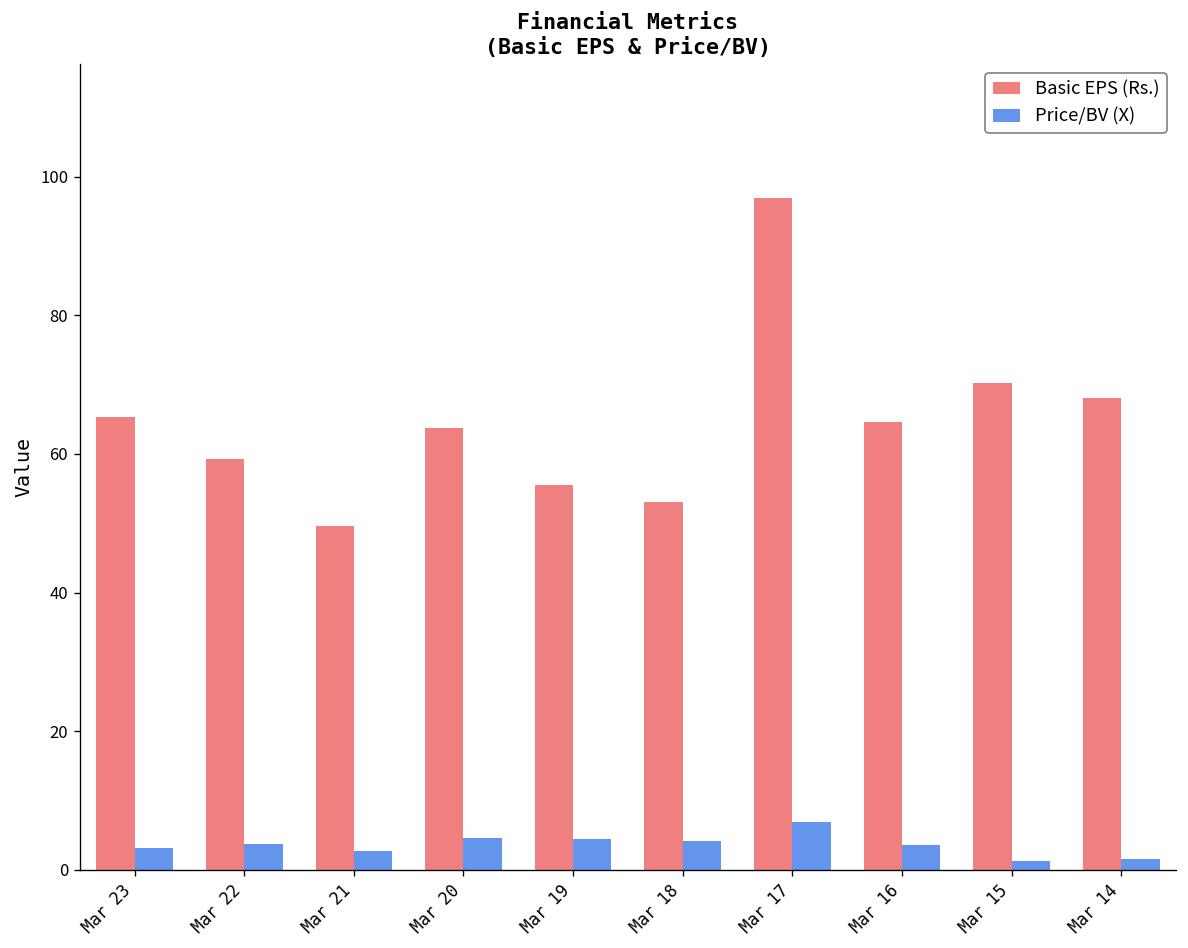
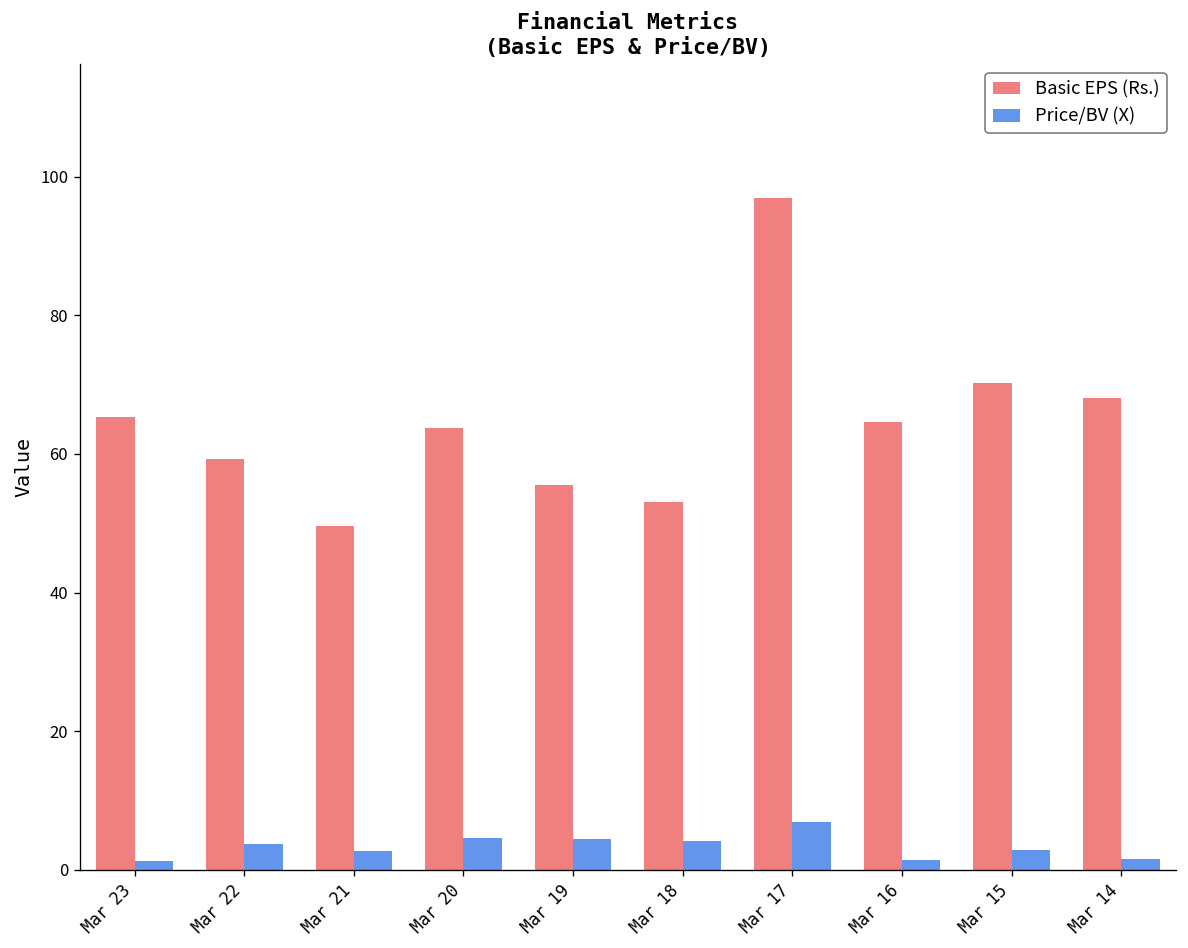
Price/BV (X), Mar 23: 3 -> 1
Price/BV (X), Mar 16: 4 -> 1
Price/BV (X), Mar 15: 1 -> 3
